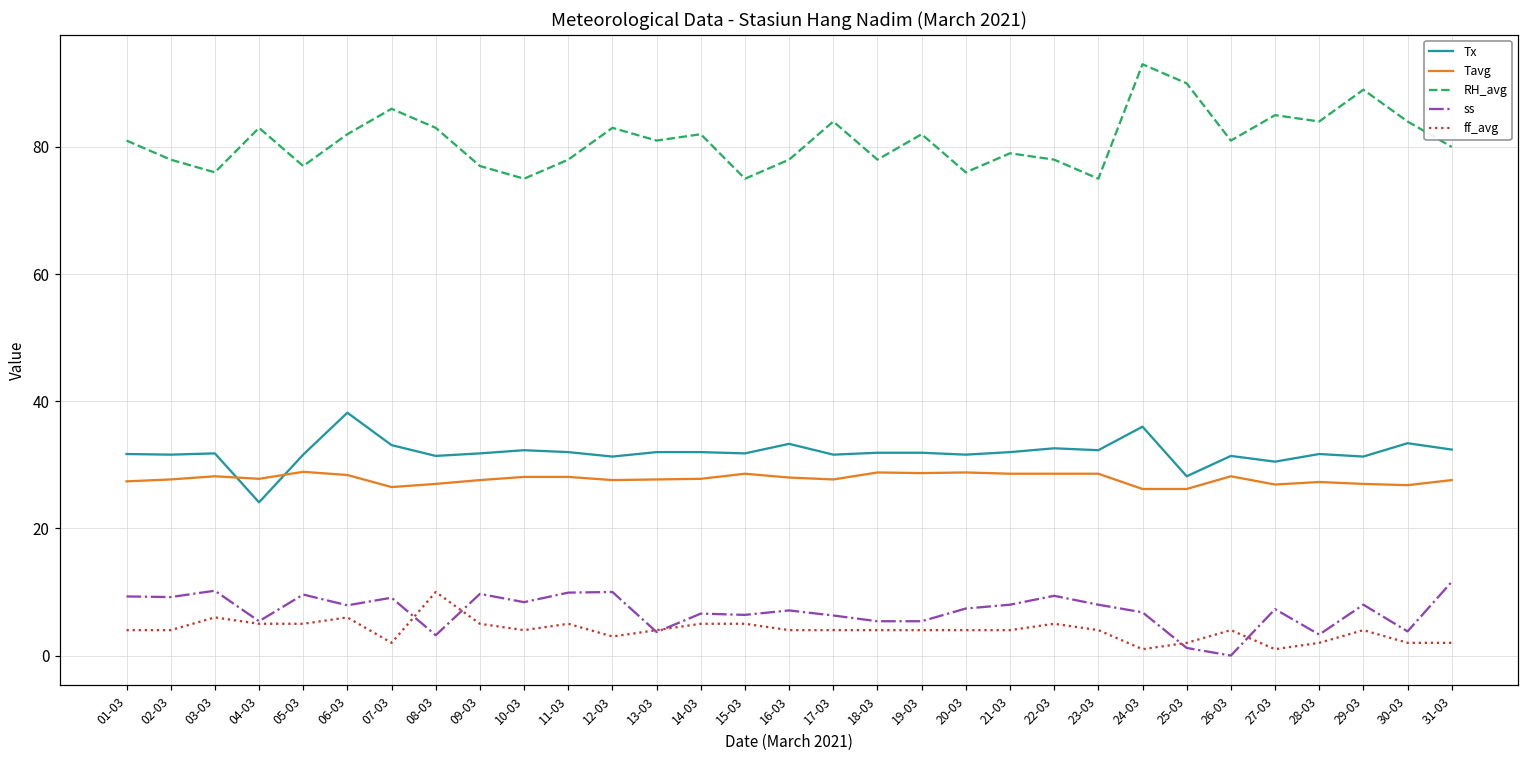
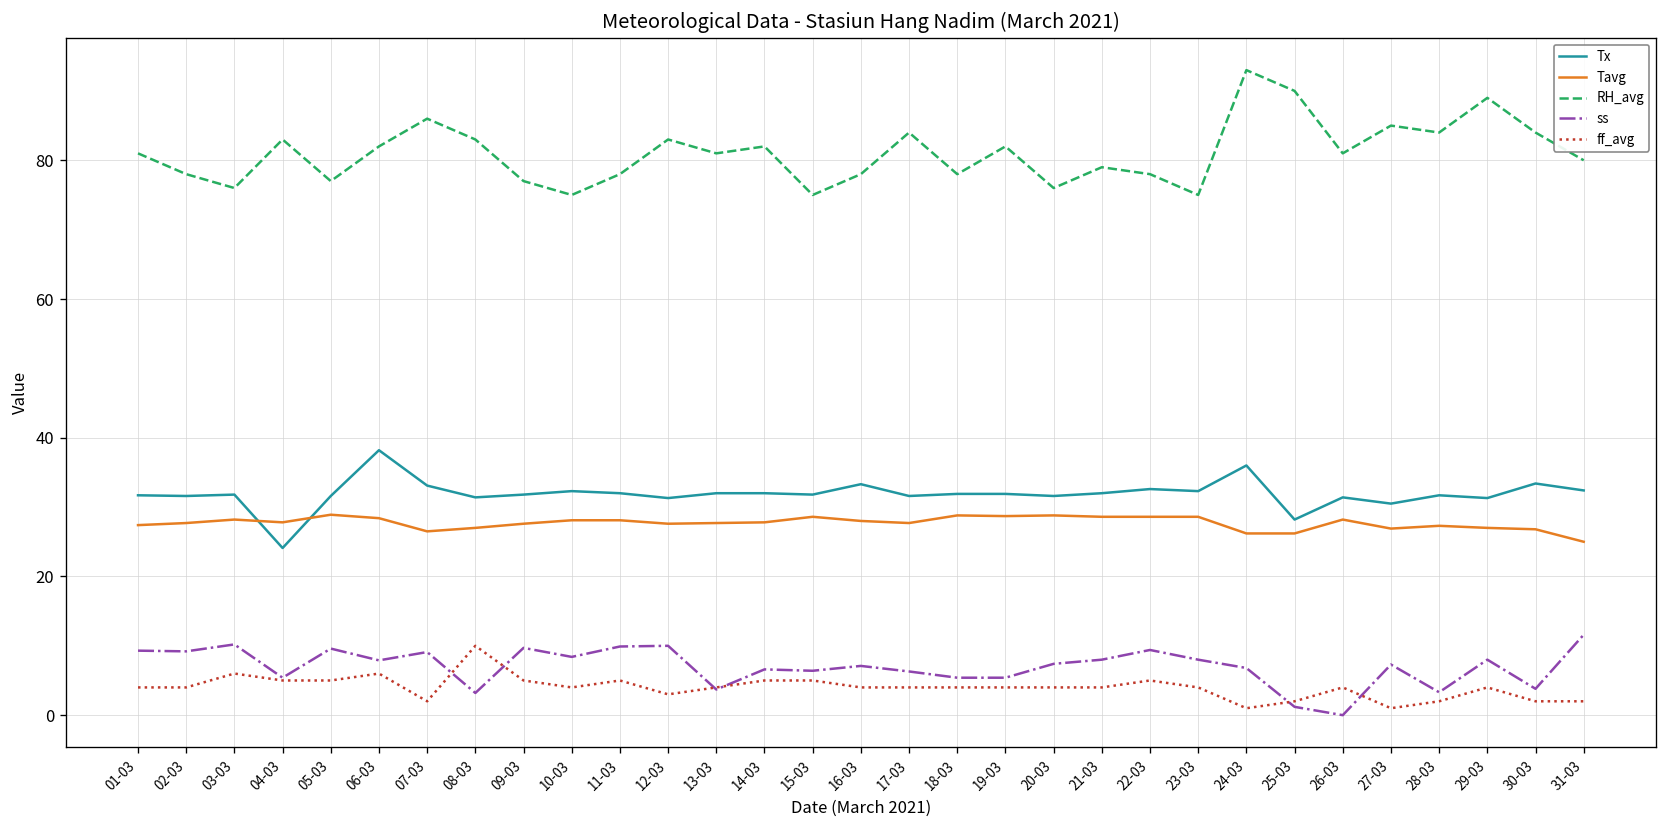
Tavg, 31-03: 28 -> 25
